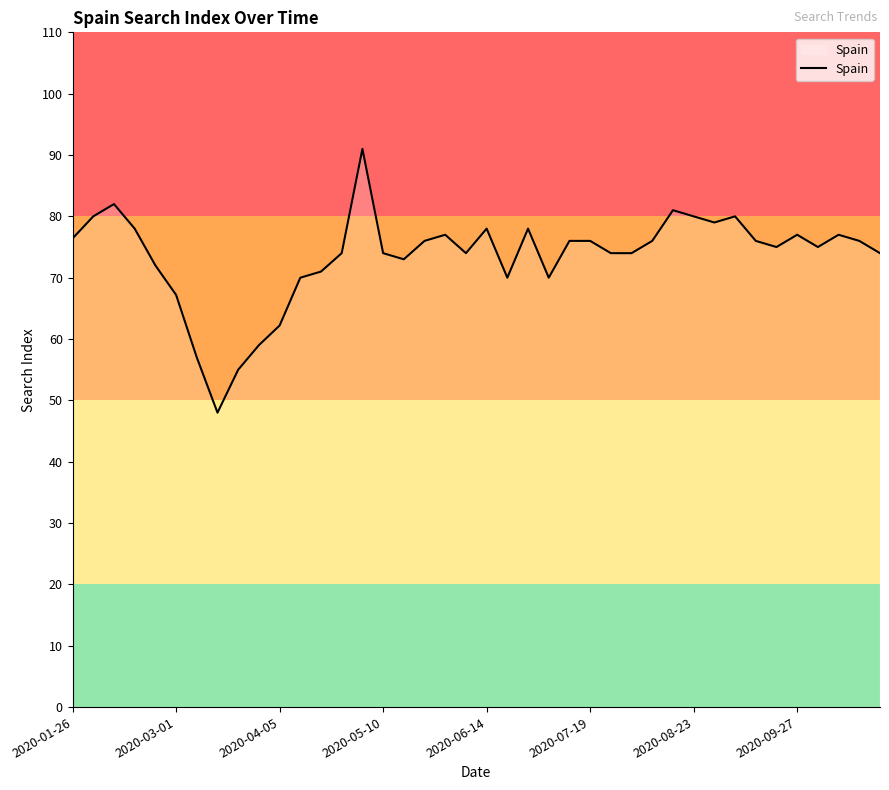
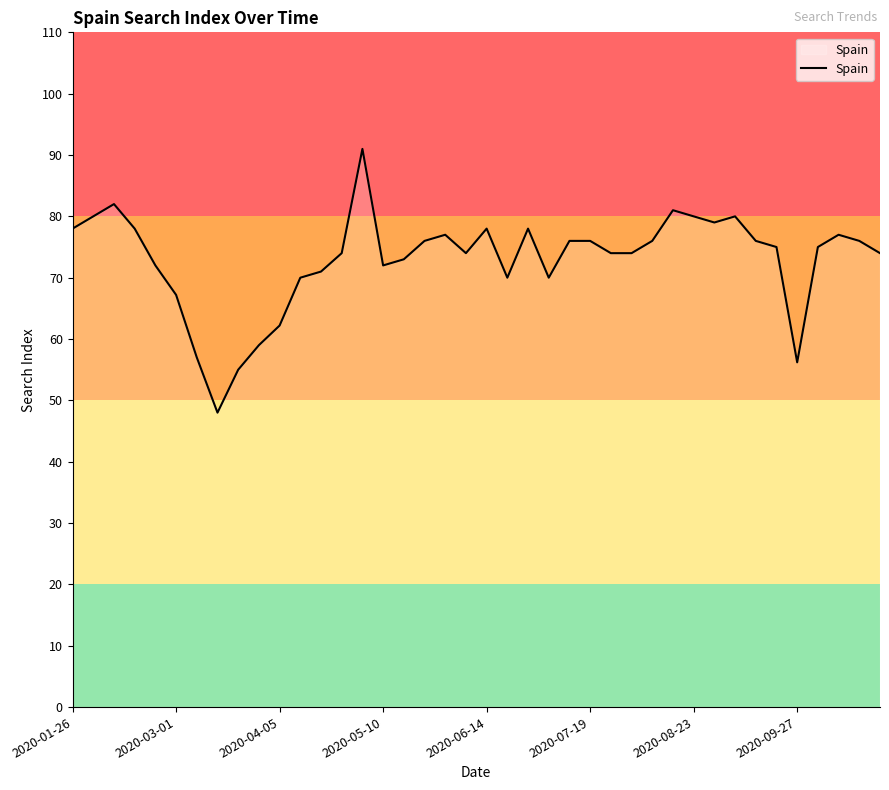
2020-01-26: 76 -> 78
2020-05-10: 74 -> 72
2020-09-27: 77 -> 56
